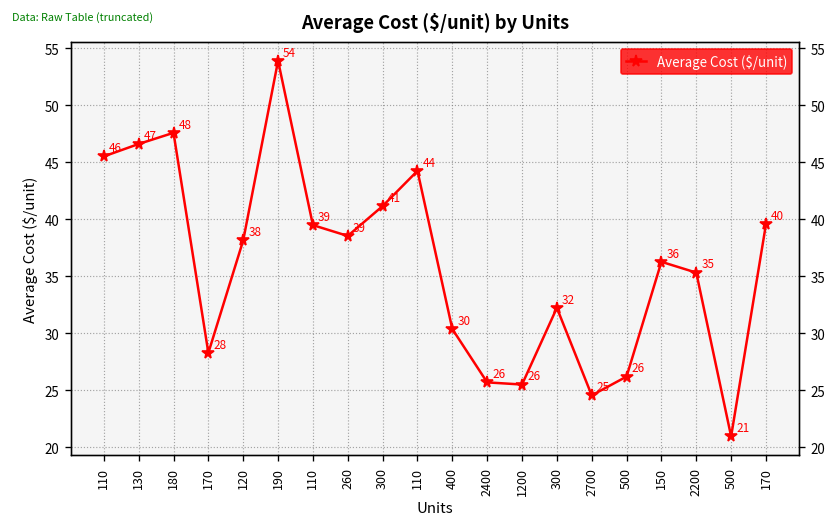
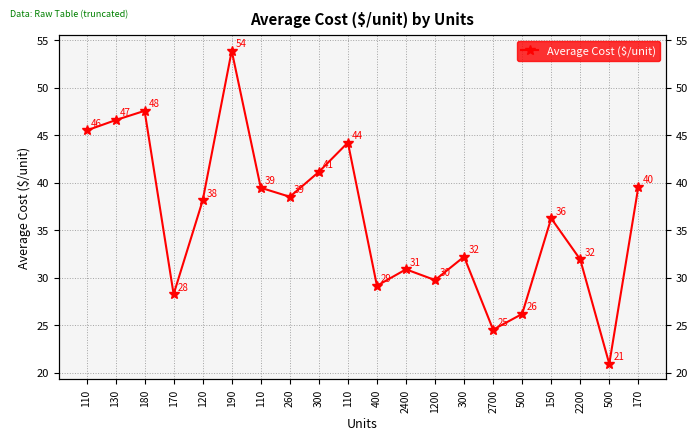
400: 30 -> 29
2400: 26 -> 31
1200: 26 -> 30
2200: 35 -> 32
